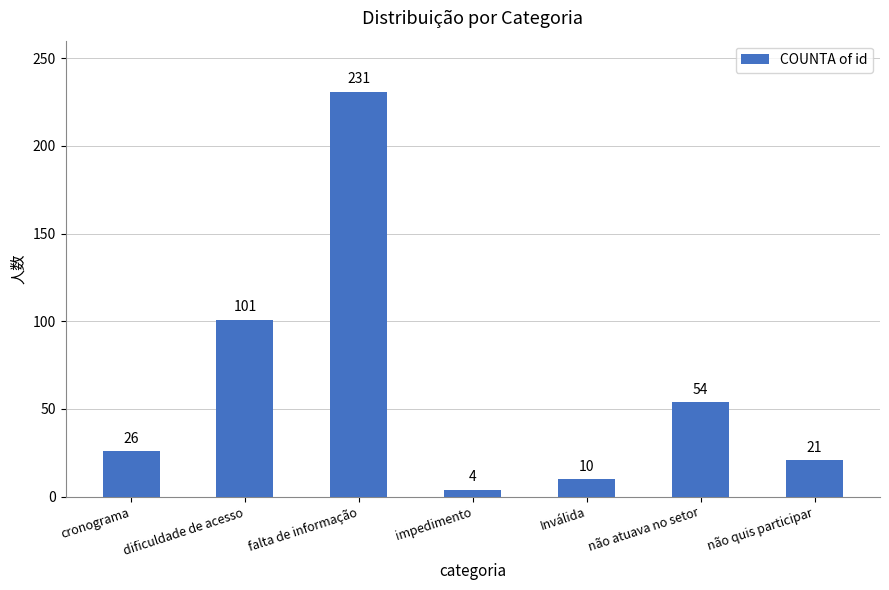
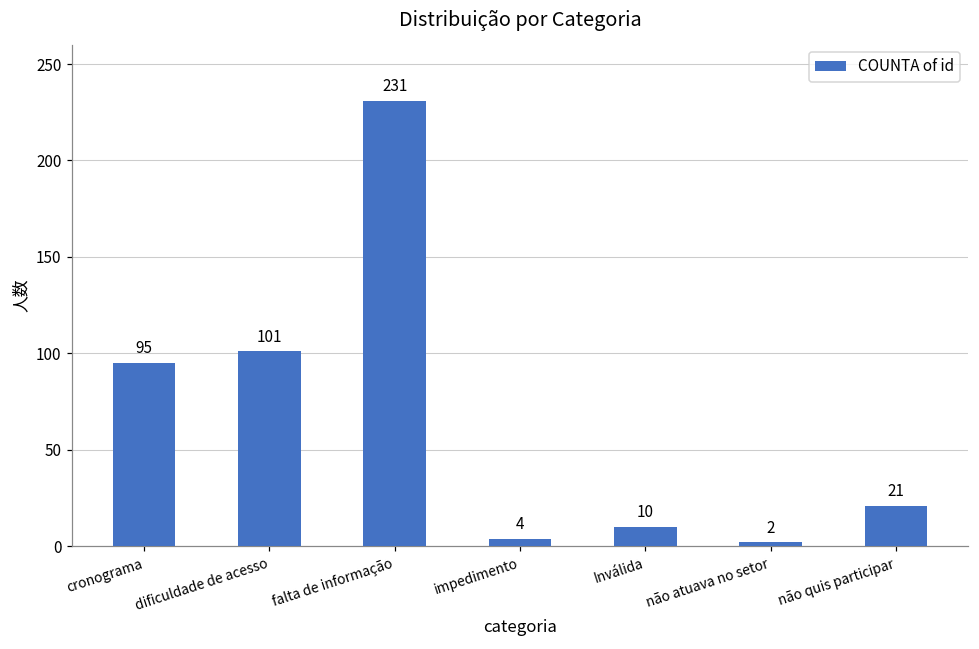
cronograma: 26 -> 95
não atuava no setor: 54 -> 2
